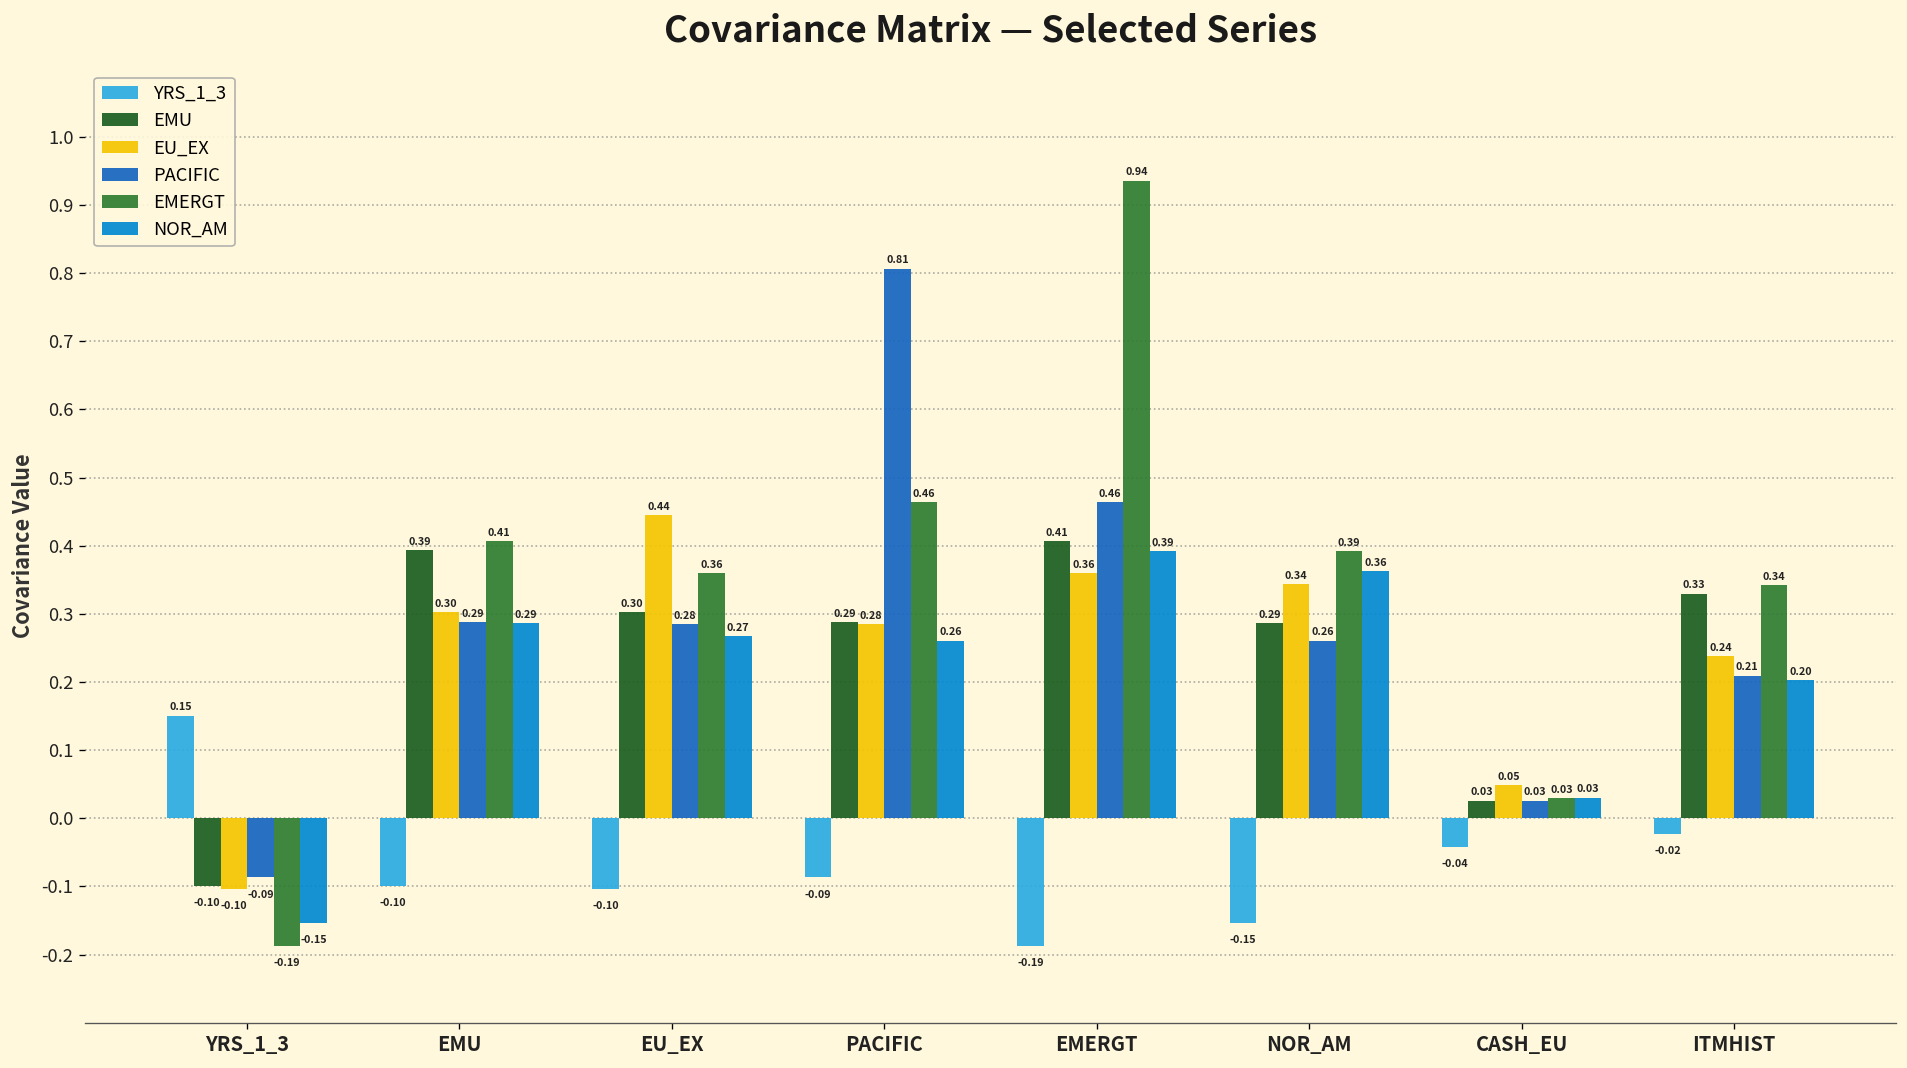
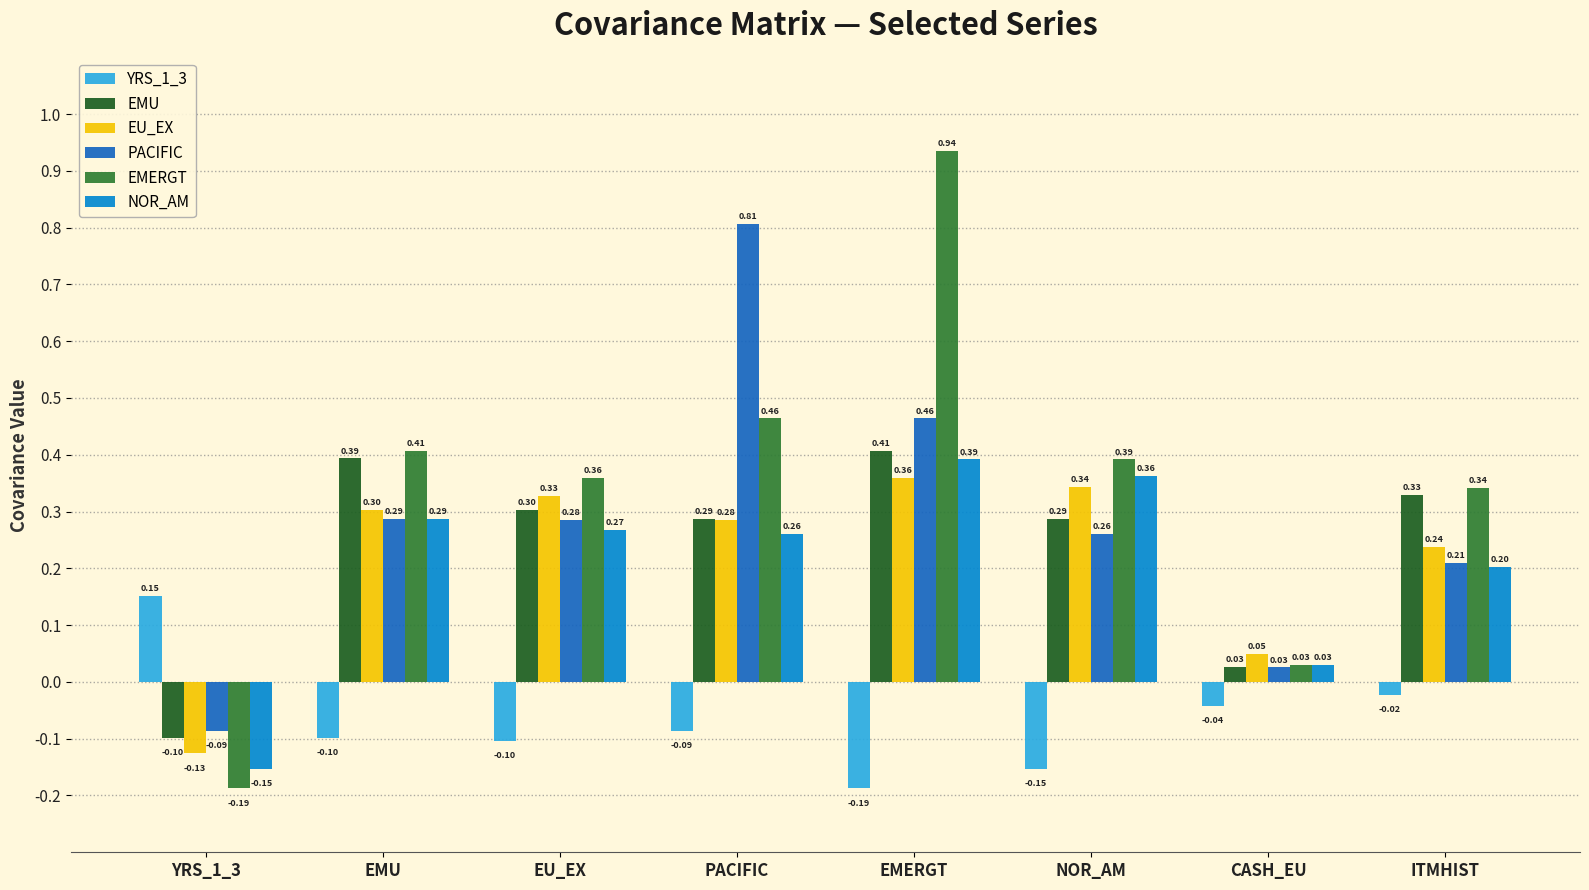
EU_EX, YRS_1_3: -0.10 -> -0.13
EU_EX, EU_EX: 0.44 -> 0.33
